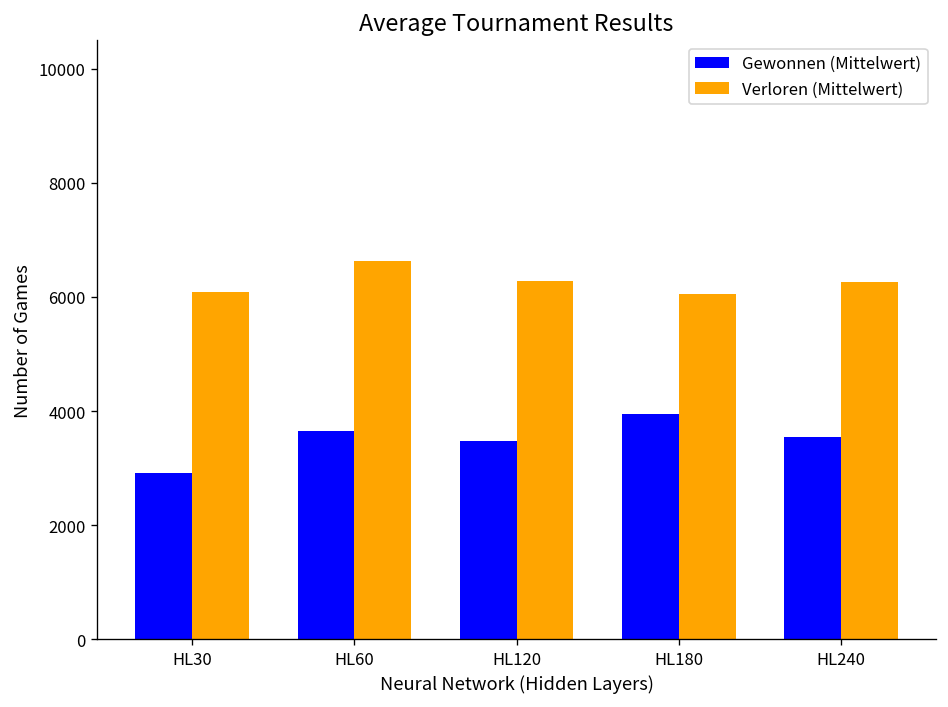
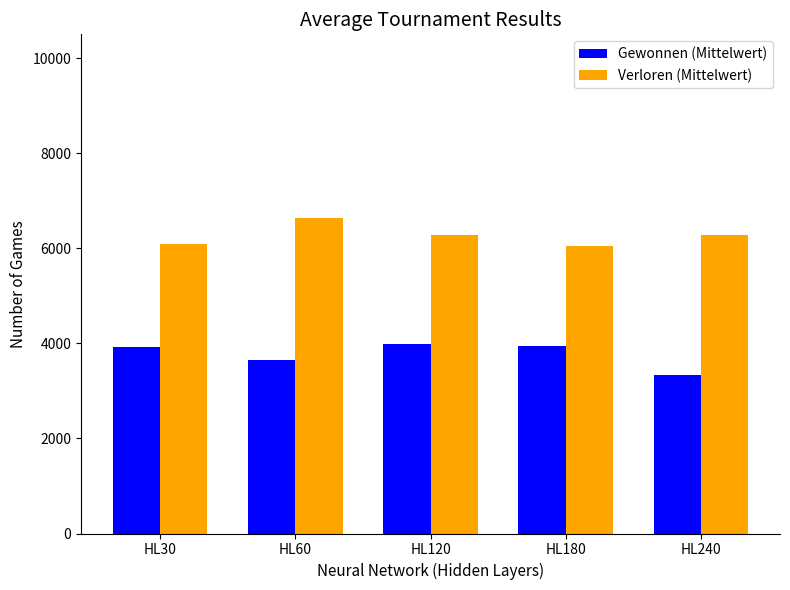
Gewonnen (Mittelwert), HL30: 2900 -> 3900
Gewonnen (Mittelwert), HL120: 3500 -> 4000
Gewonnen (Mittelwert), HL240: 3600 -> 3300
